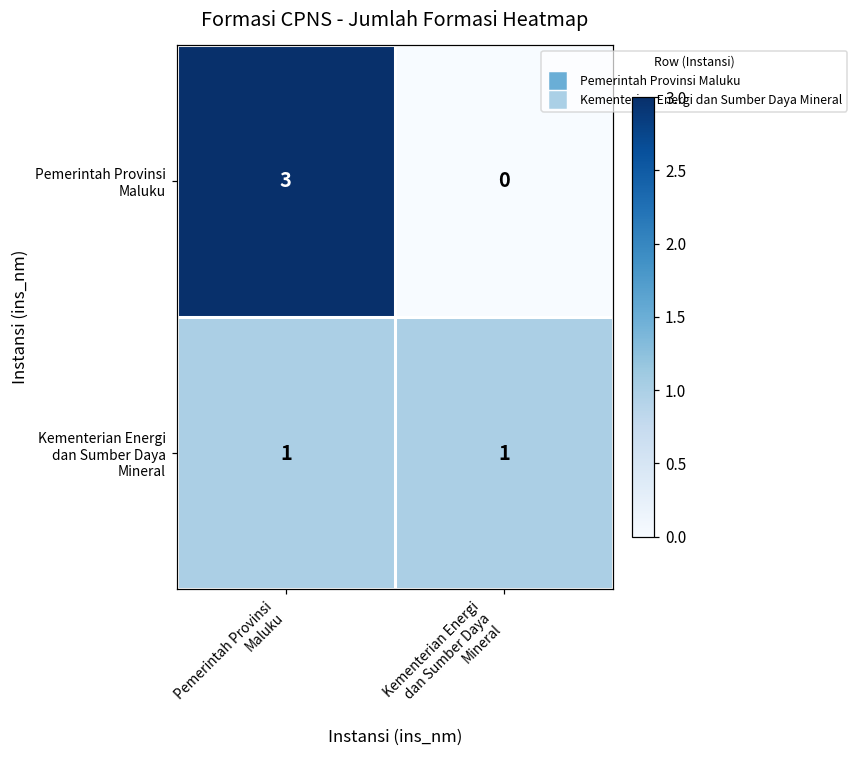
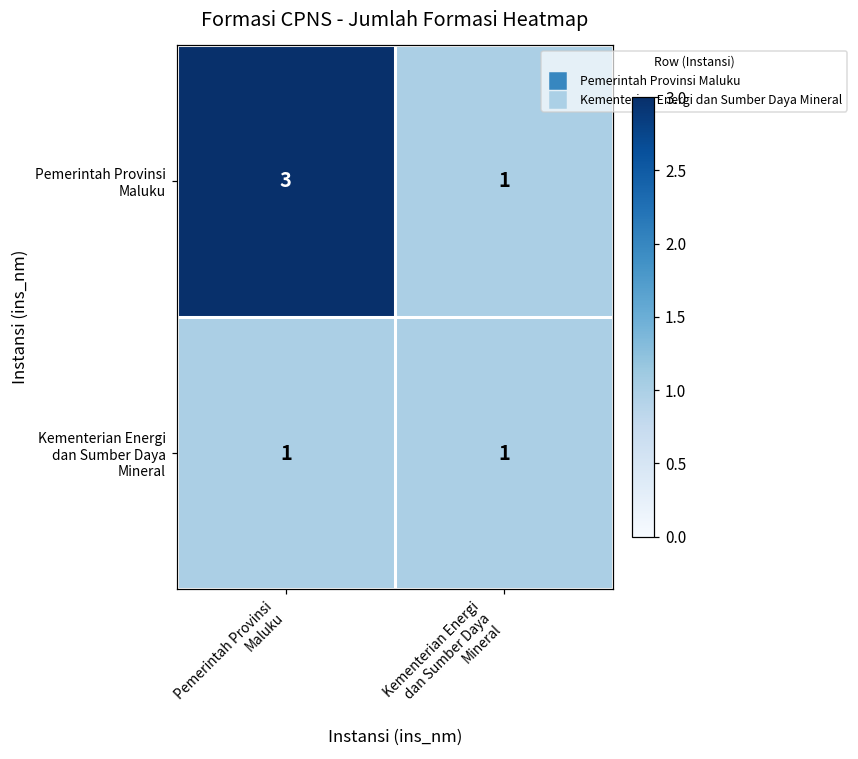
Pemerintah Provinsi Maluku, Kementerian Energi dan Sumber Daya Mineral: 0 -> 1
